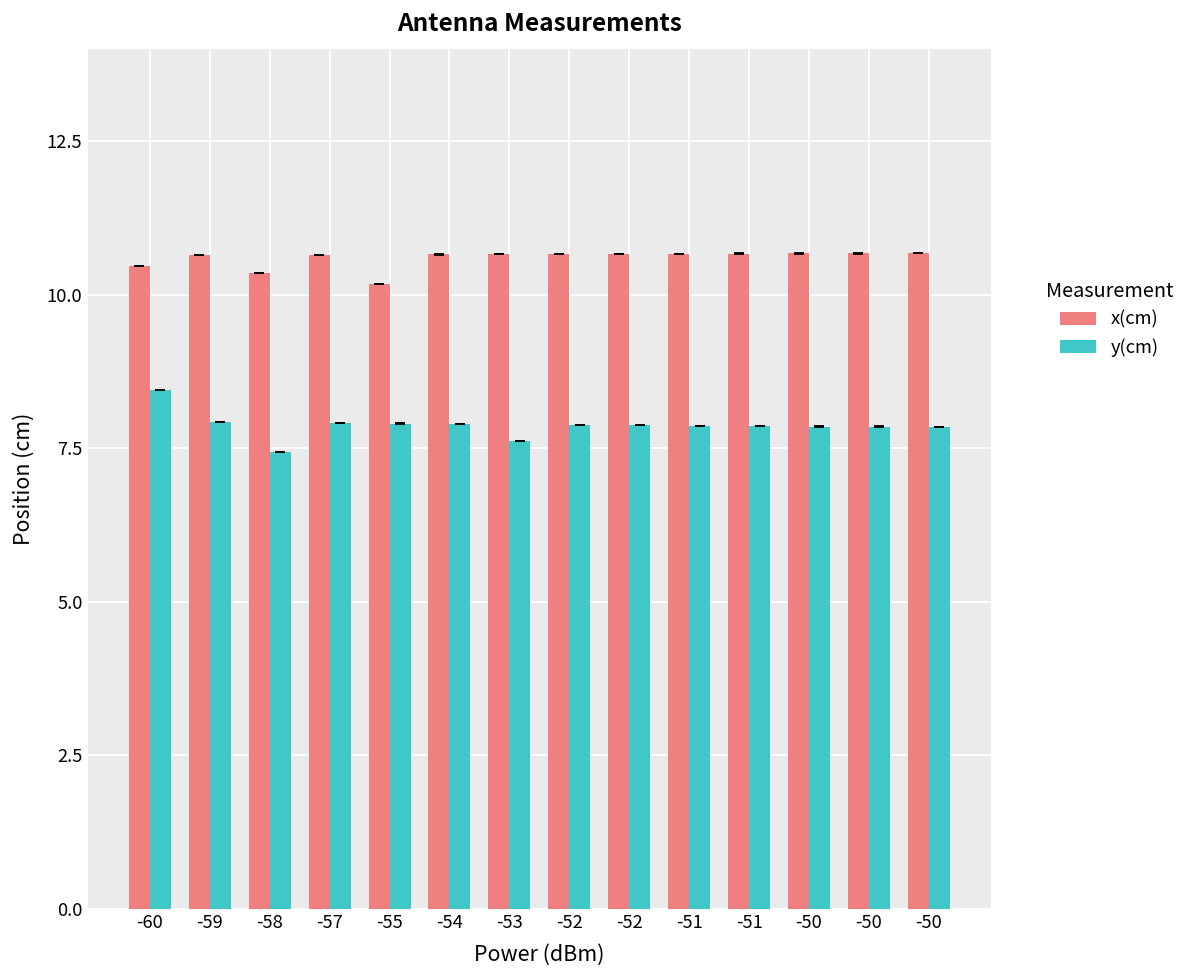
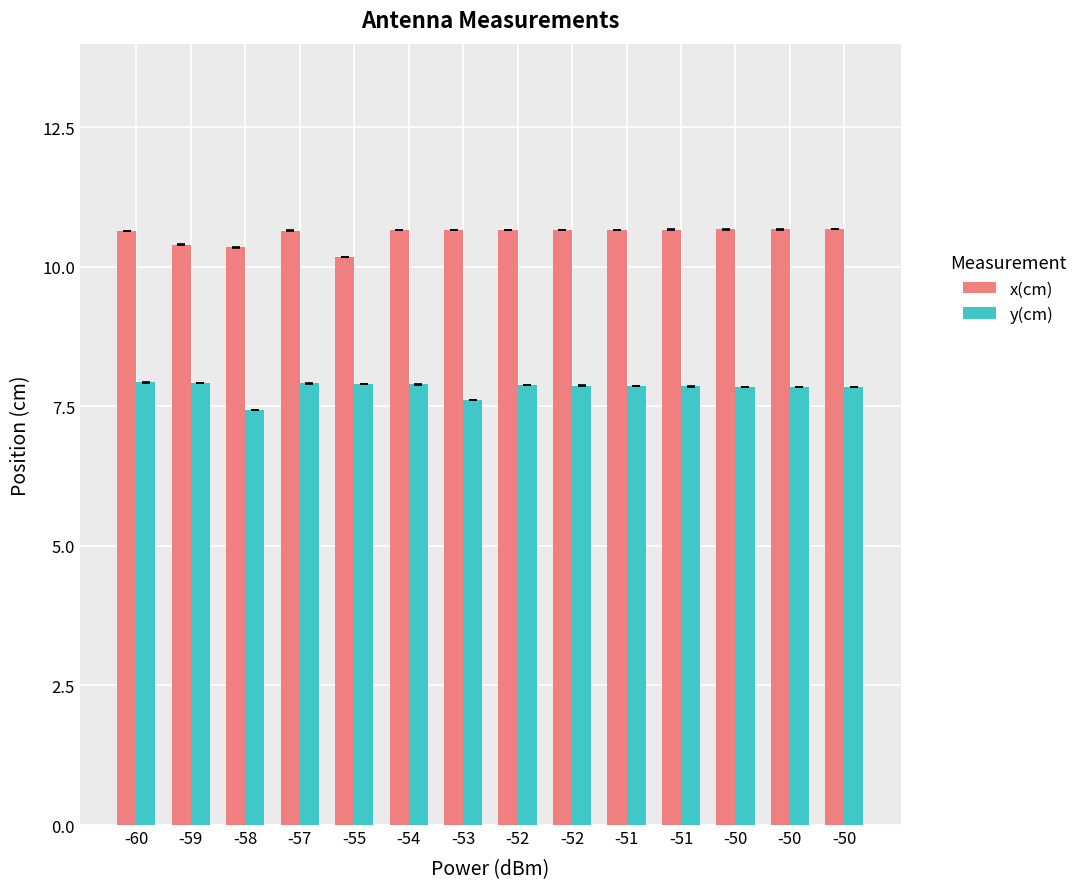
x(cm), -60: 10.5 -> 10.6
y(cm), -60: 8.4 -> 7.9
x(cm), -59: 10.6 -> 10.4
